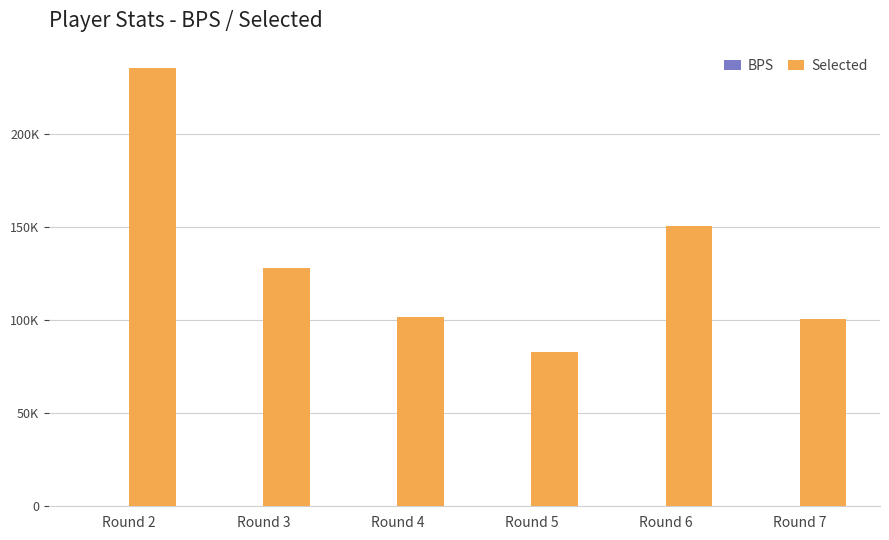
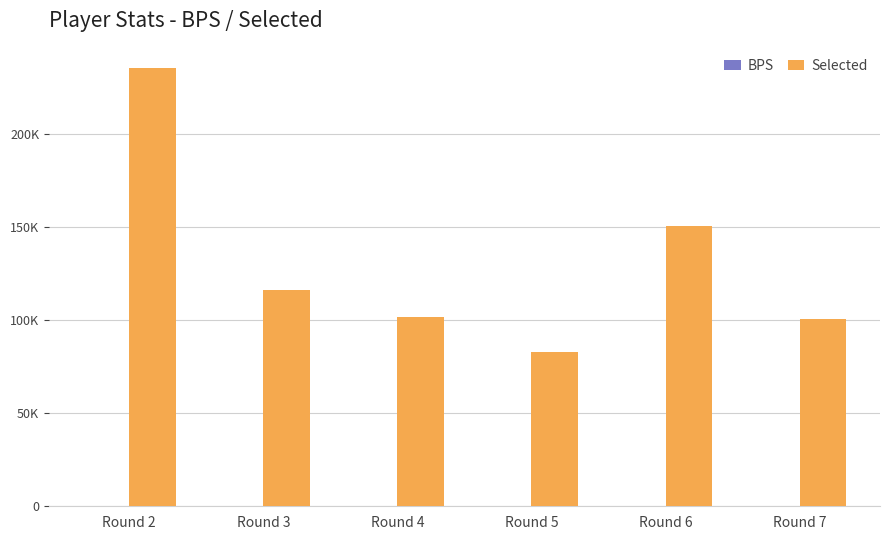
Selected, Round 3: 128000 -> 116000
